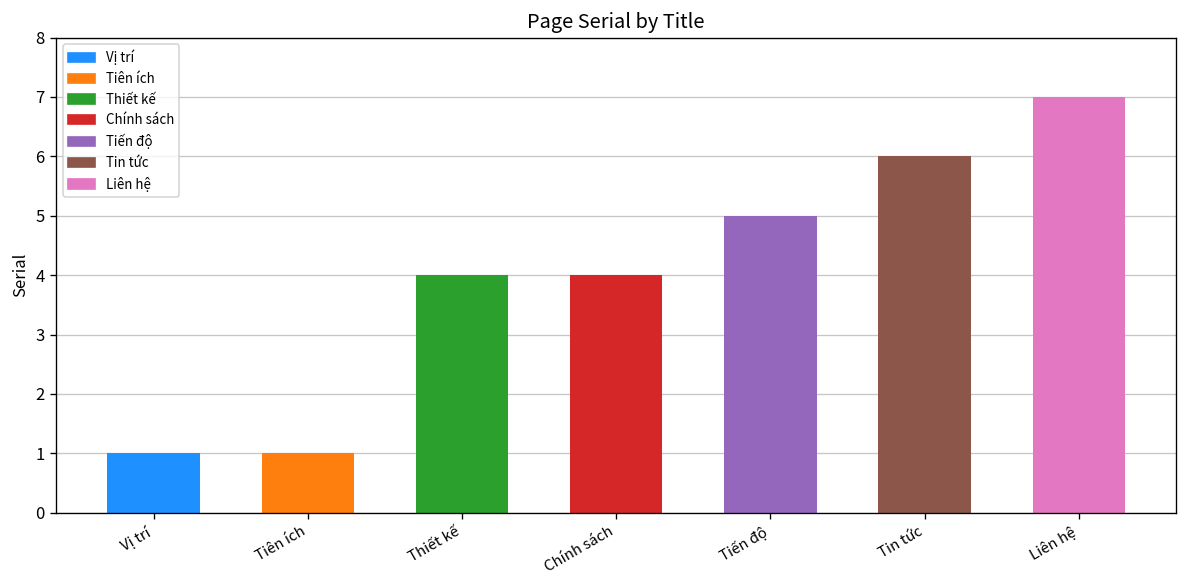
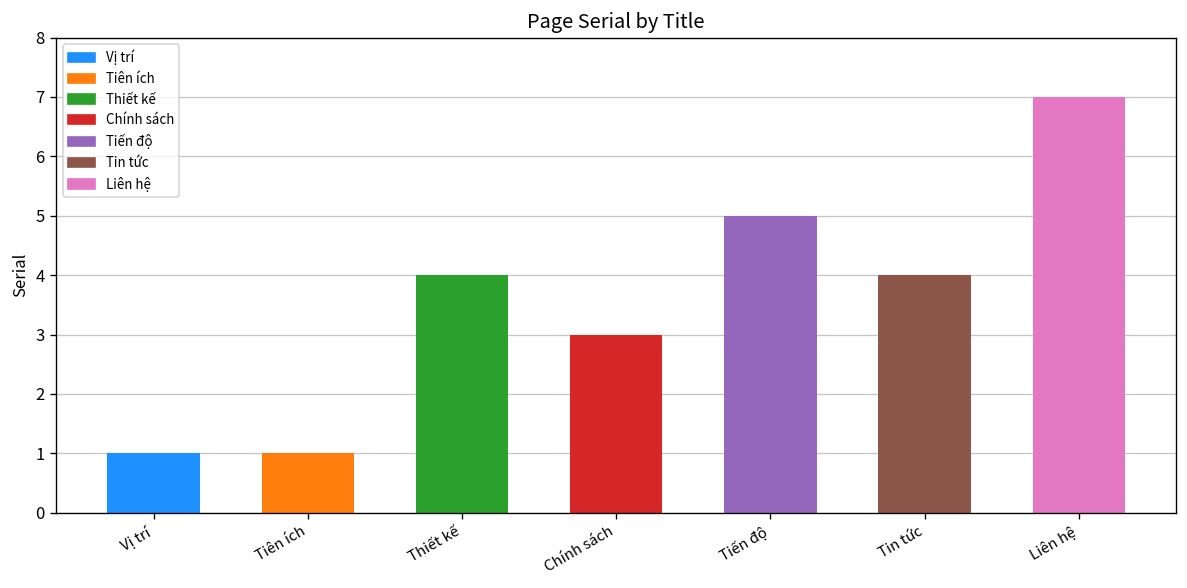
Chính sách: 4 -> 3
Tin tức: 6 -> 4
